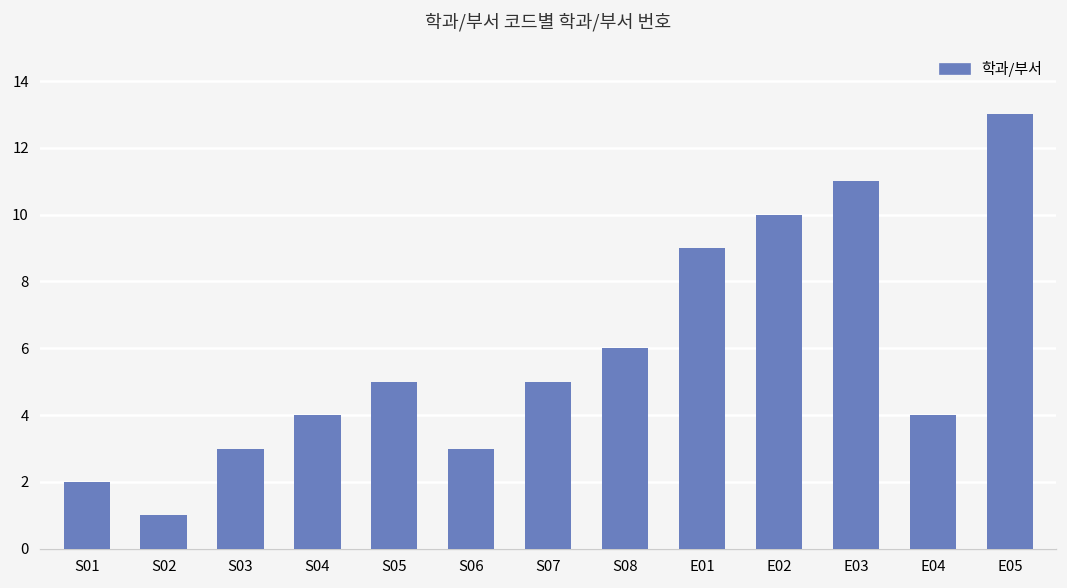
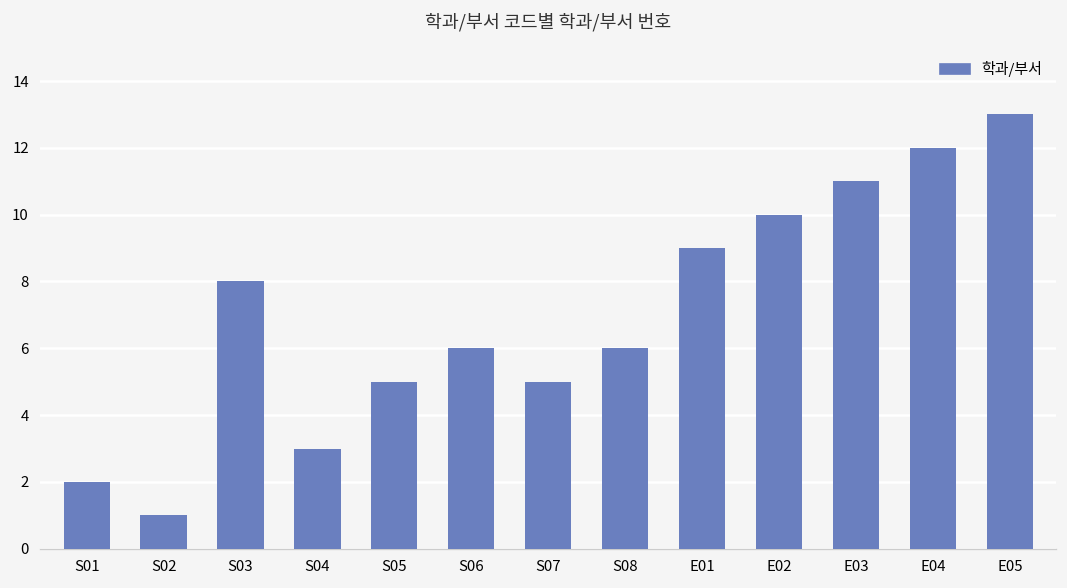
S03: 3 -> 8
S04: 4 -> 3
S06: 3 -> 6
E04: 4 -> 12
